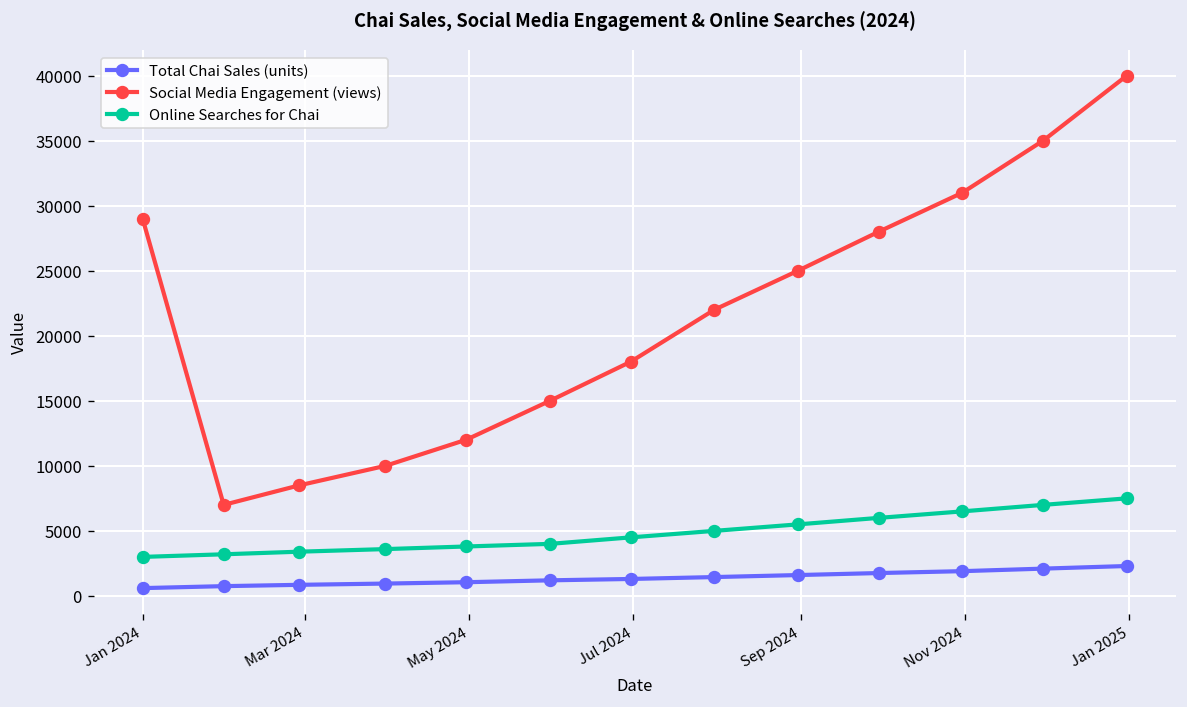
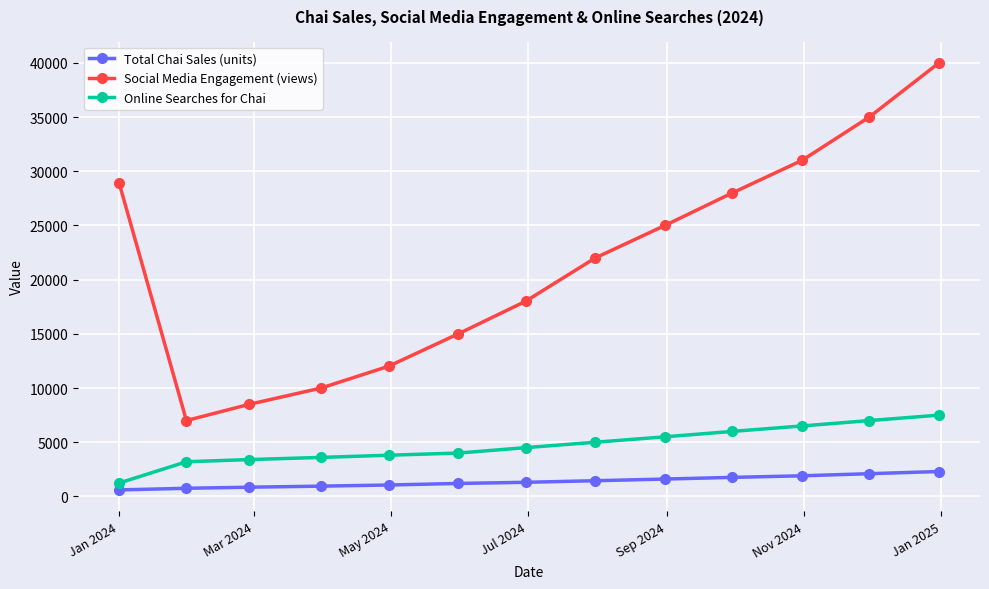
Online Searches for Chai, Jan 2024: 3000 -> 1200
